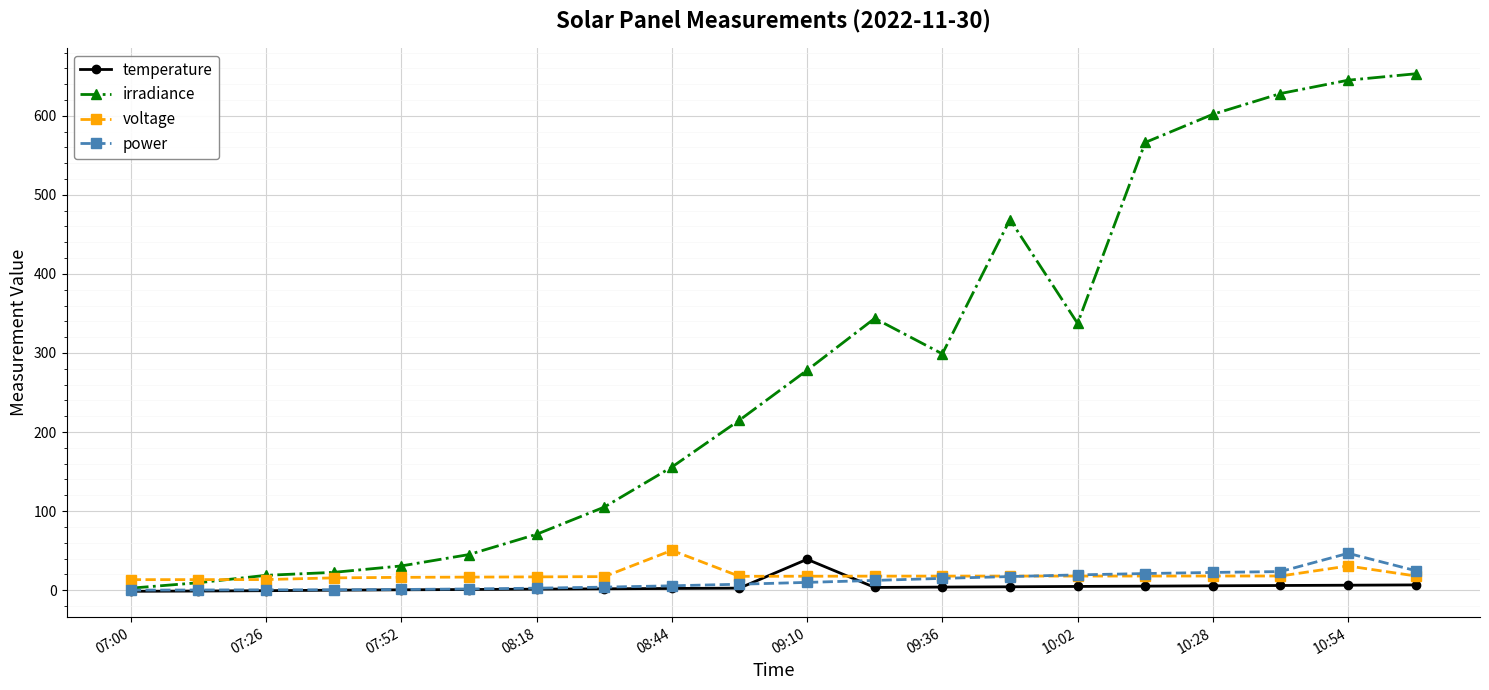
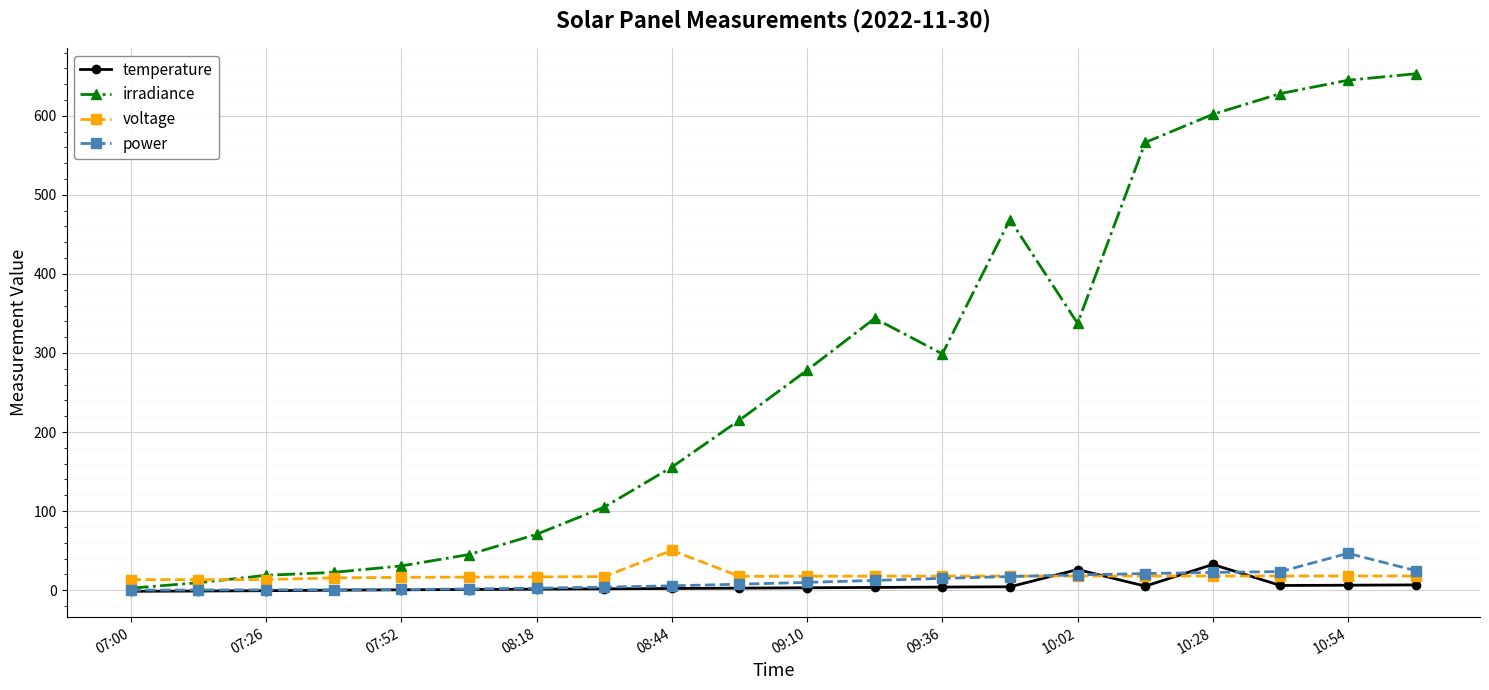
temperature, 09:10: 40 -> 0
temperature, 10:02: 0 -> 30
temperature, 10:28: 10 -> 30
voltage, 10:54: 30 -> 20
